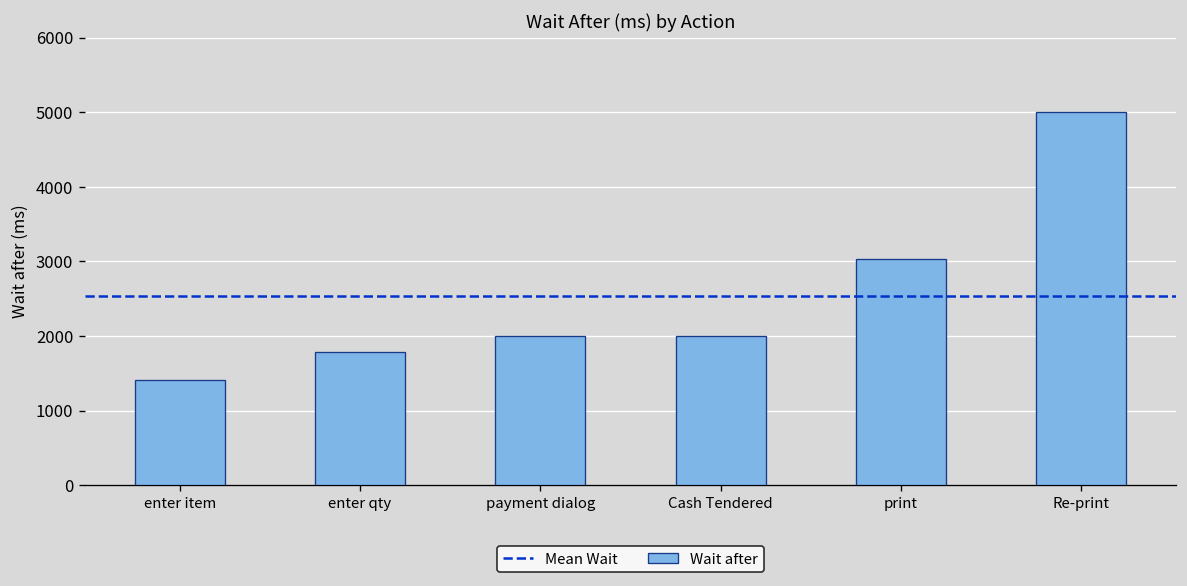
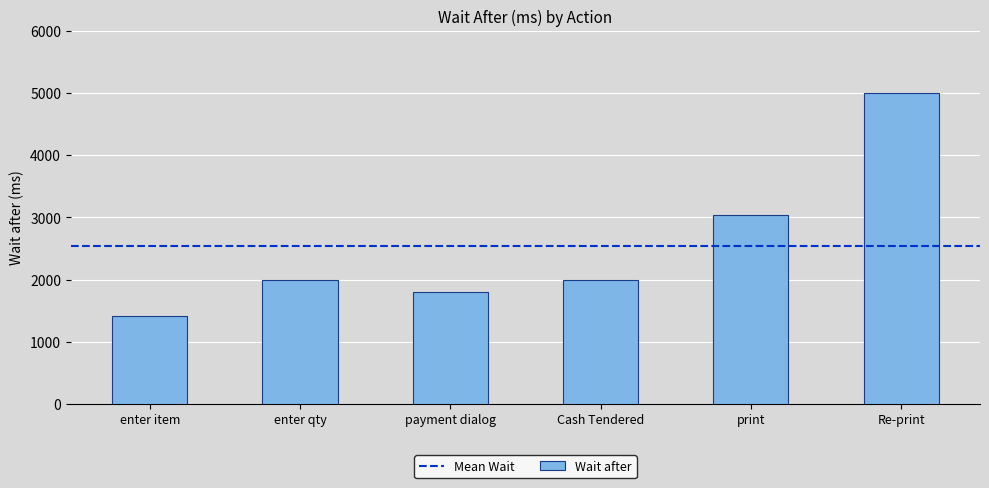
enter qty: 1800 -> 2000
payment dialog: 2000 -> 1800
